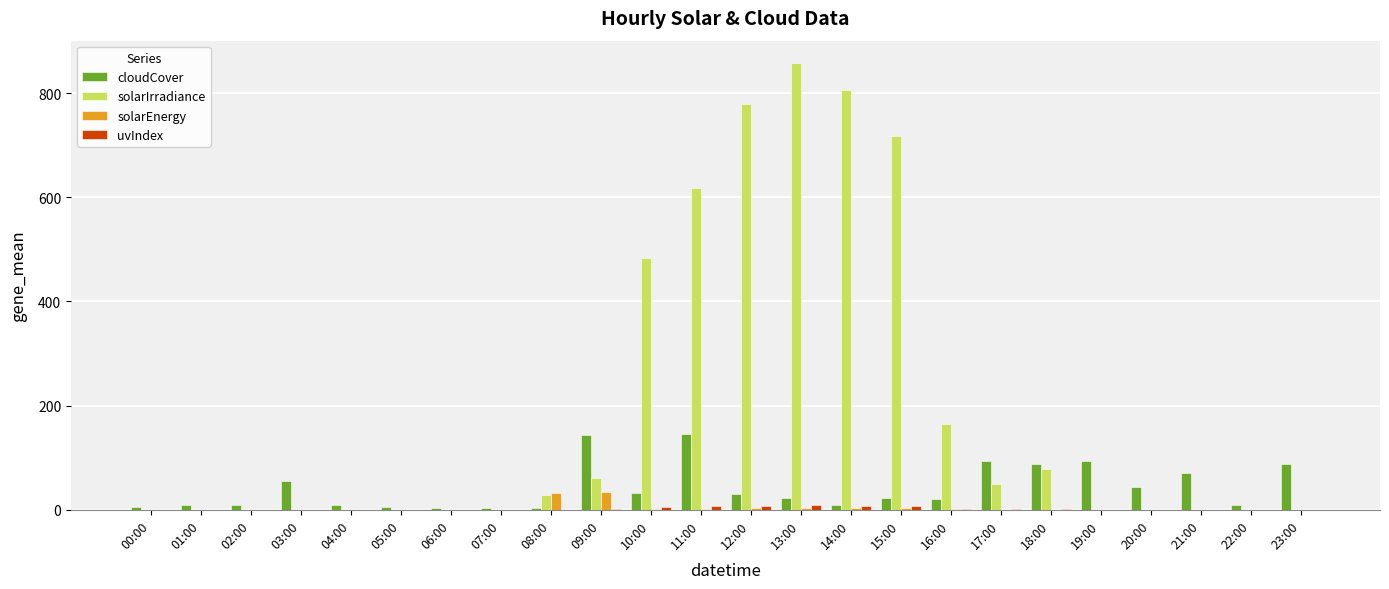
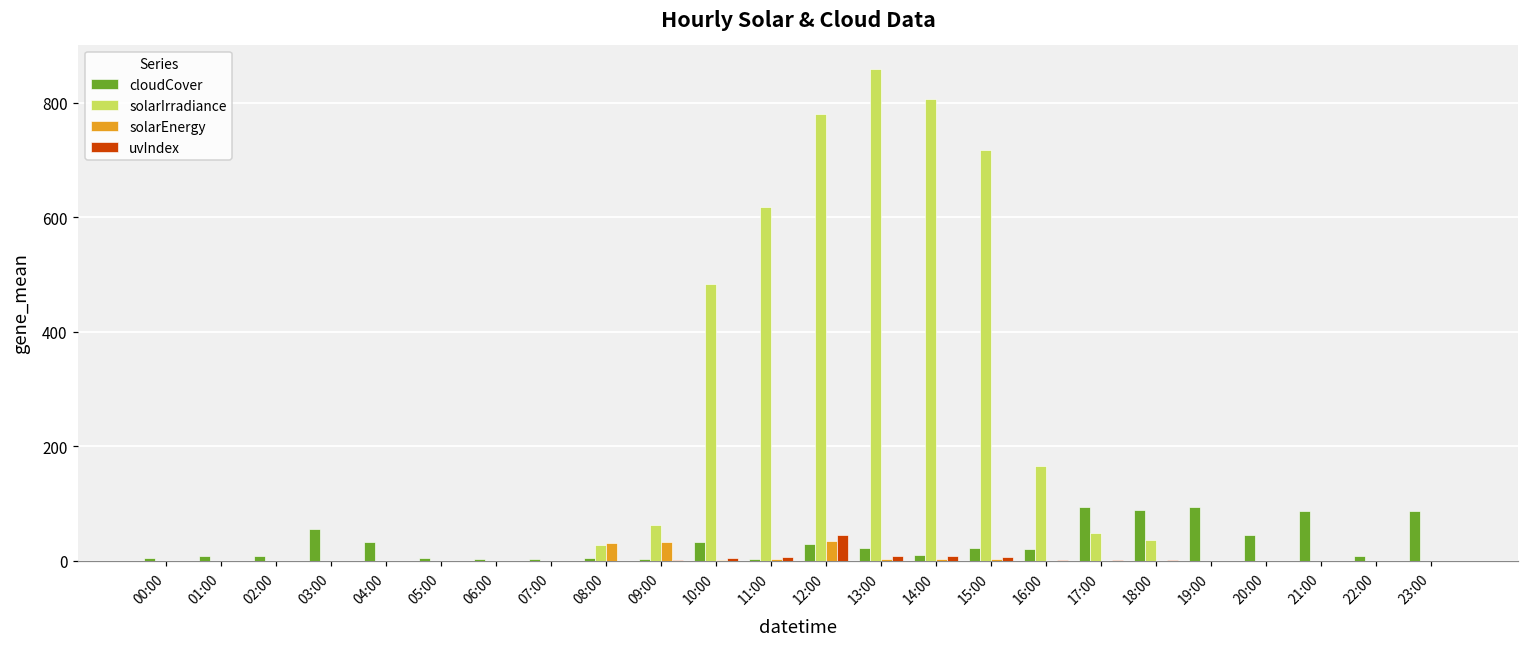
cloudCover, 04:00: 10 -> 30
cloudCover, 09:00: 140 -> 0
cloudCover, 11:00: 150 -> 0
solarEnergy, 12:00: 0 -> 30
uvIndex, 12:00: 10 -> 40
solarIrradiance, 18:00: 80 -> 40
cloudCover, 21:00: 70 -> 90
